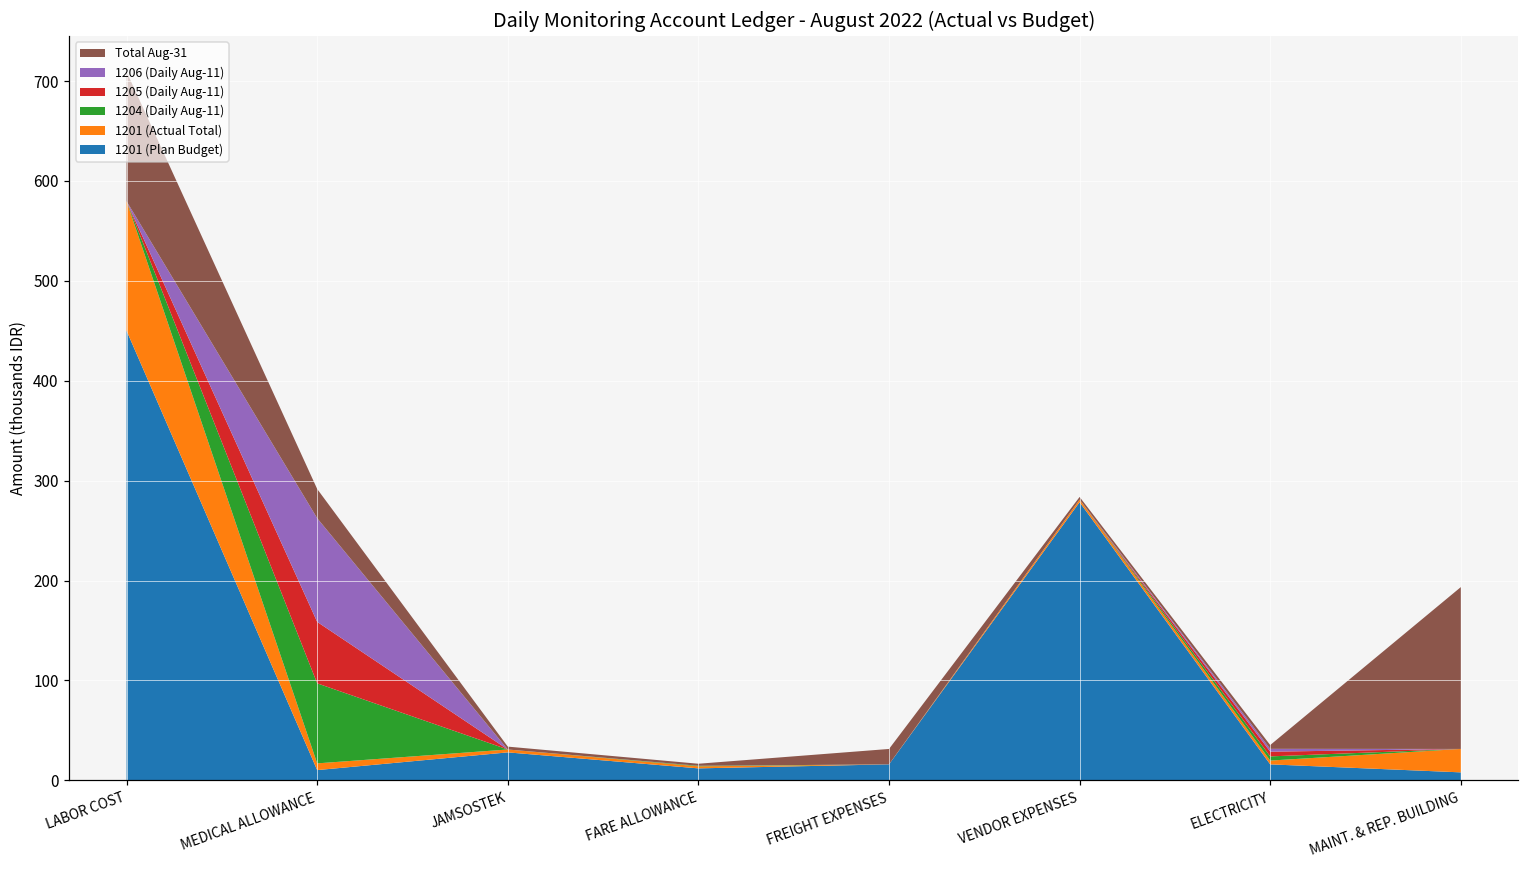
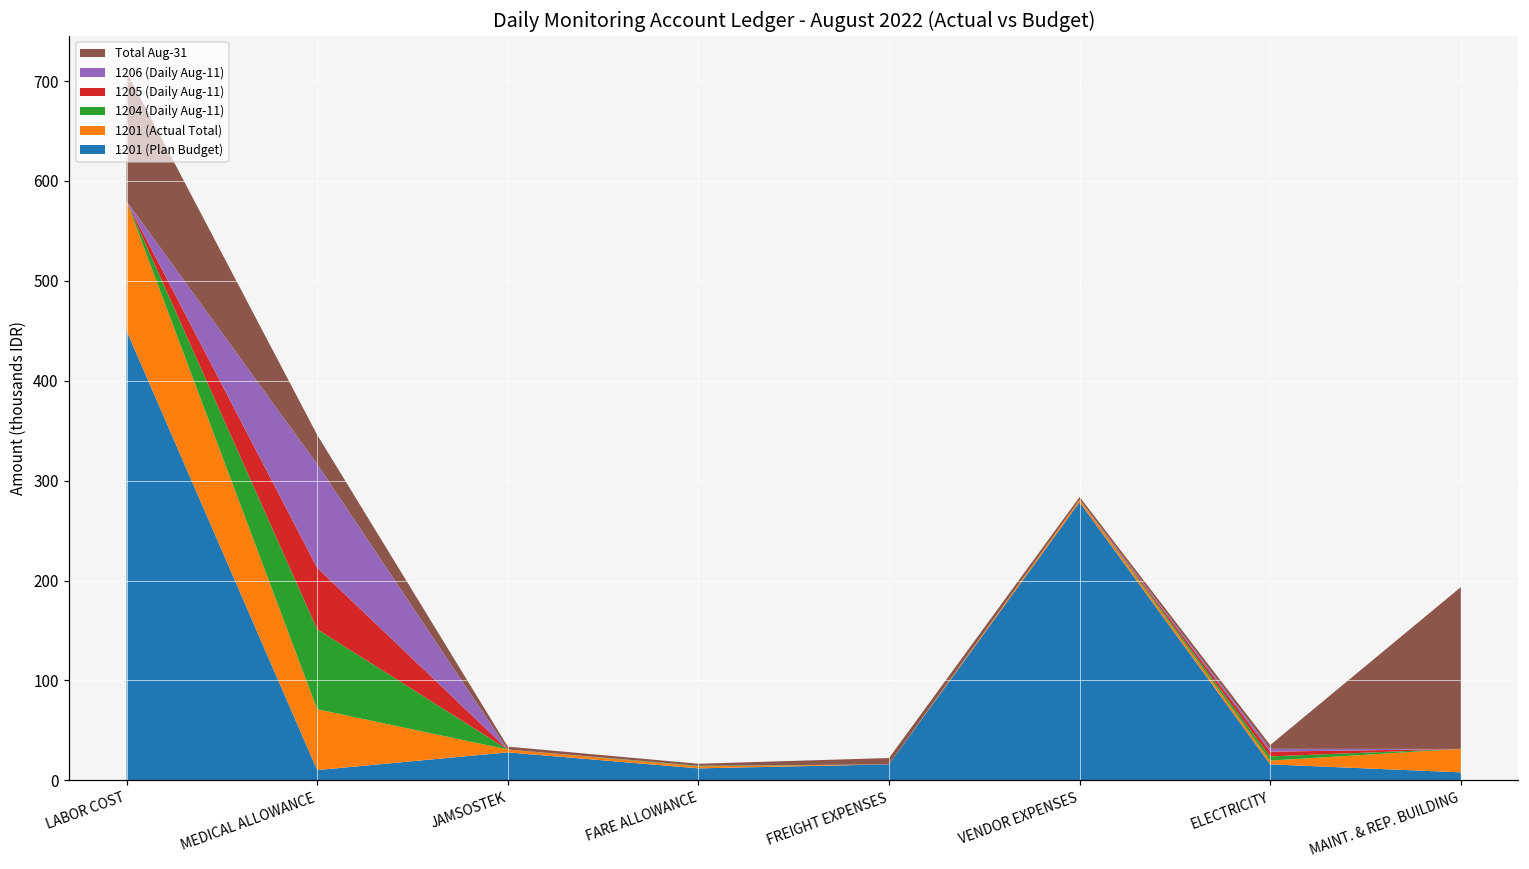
1201 (Actual Total), MEDICAL ALLOWANCE: 10 -> 60
Total Aug-31, FREIGHT EXPENSES: 20 -> 10
